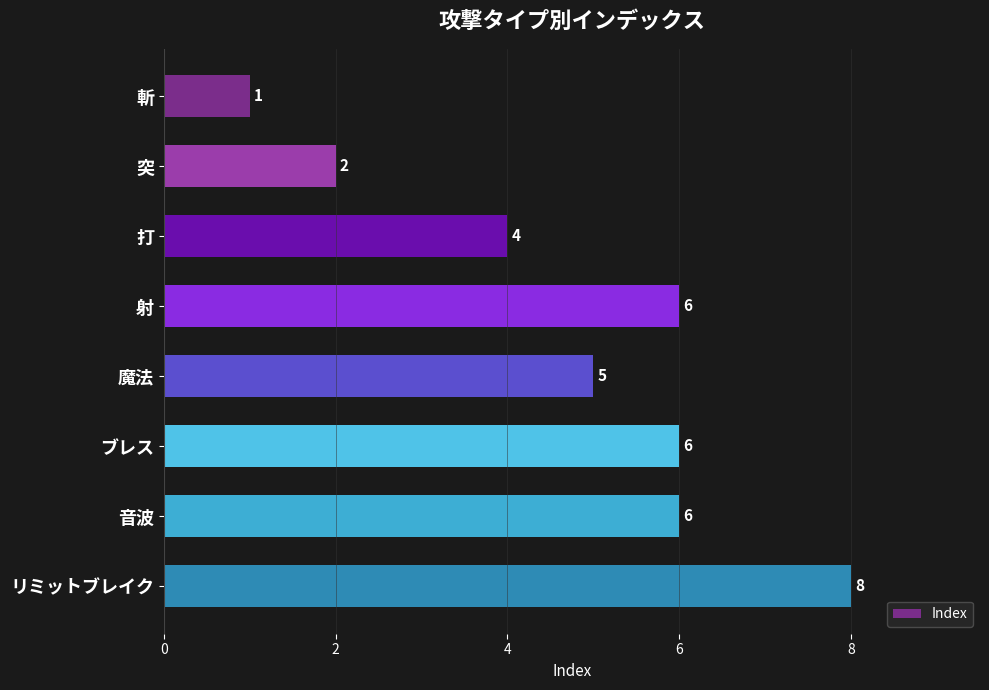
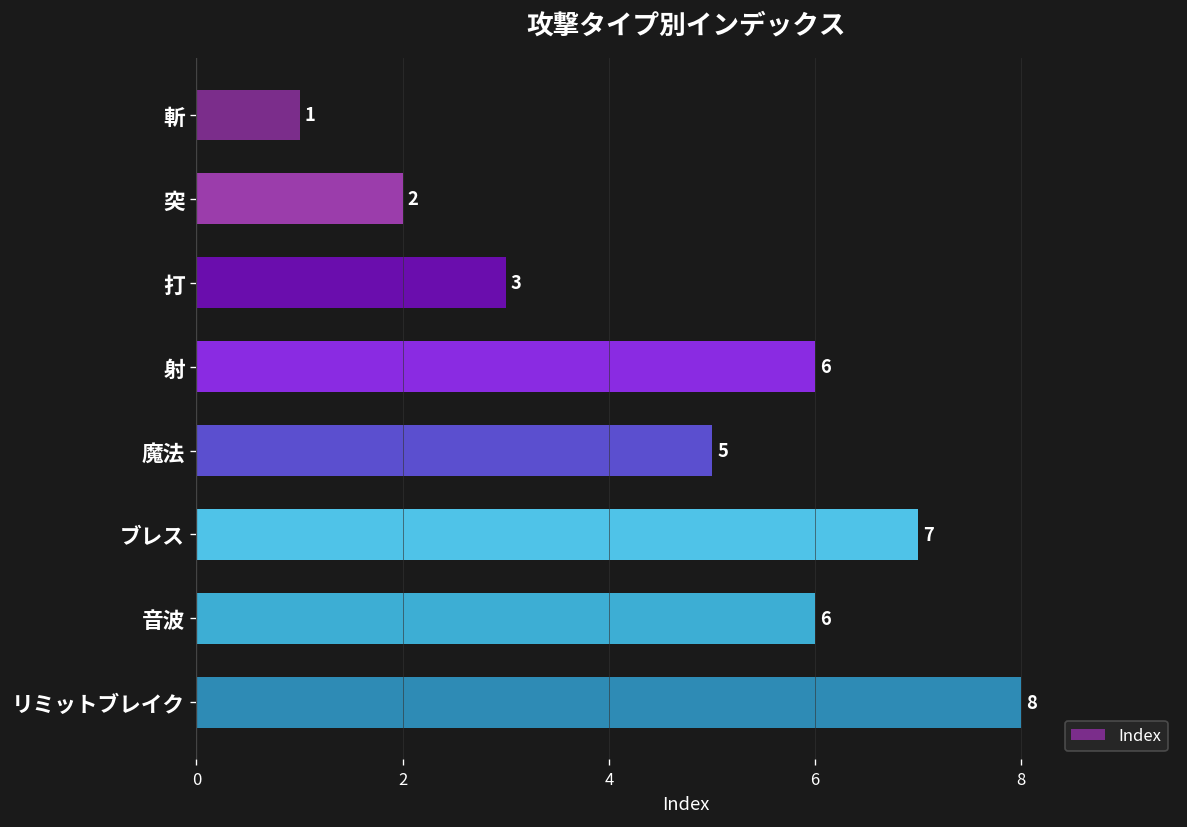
打: 4 -> 3
ブレス: 6 -> 7
